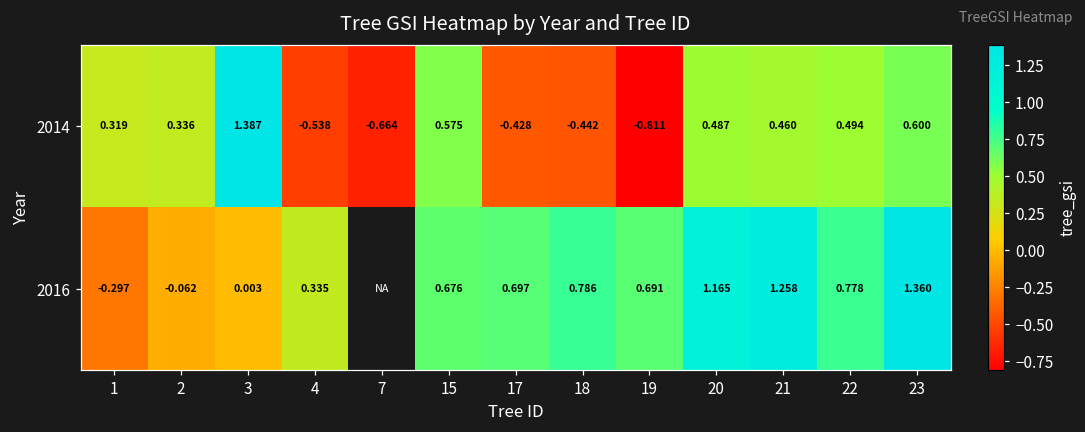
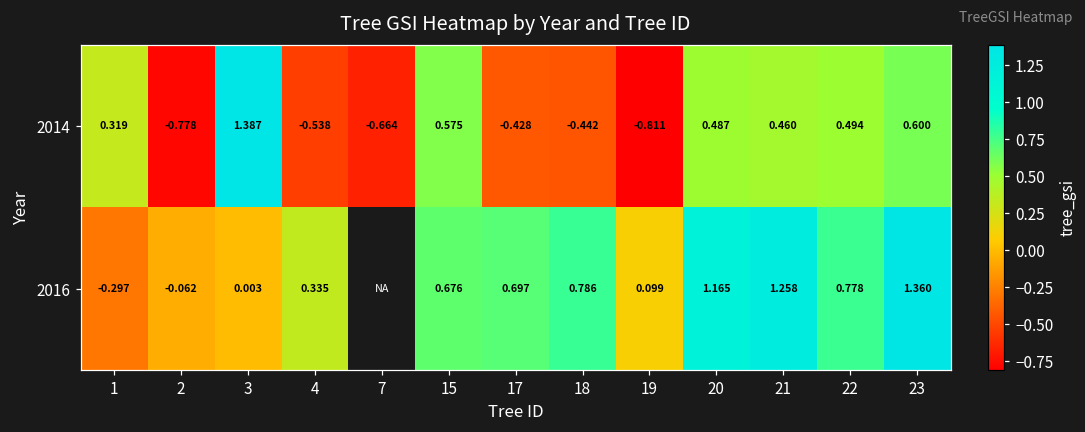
2014, 2: 0.336 -> -0.778
2016, 19: 0.691 -> 0.099
